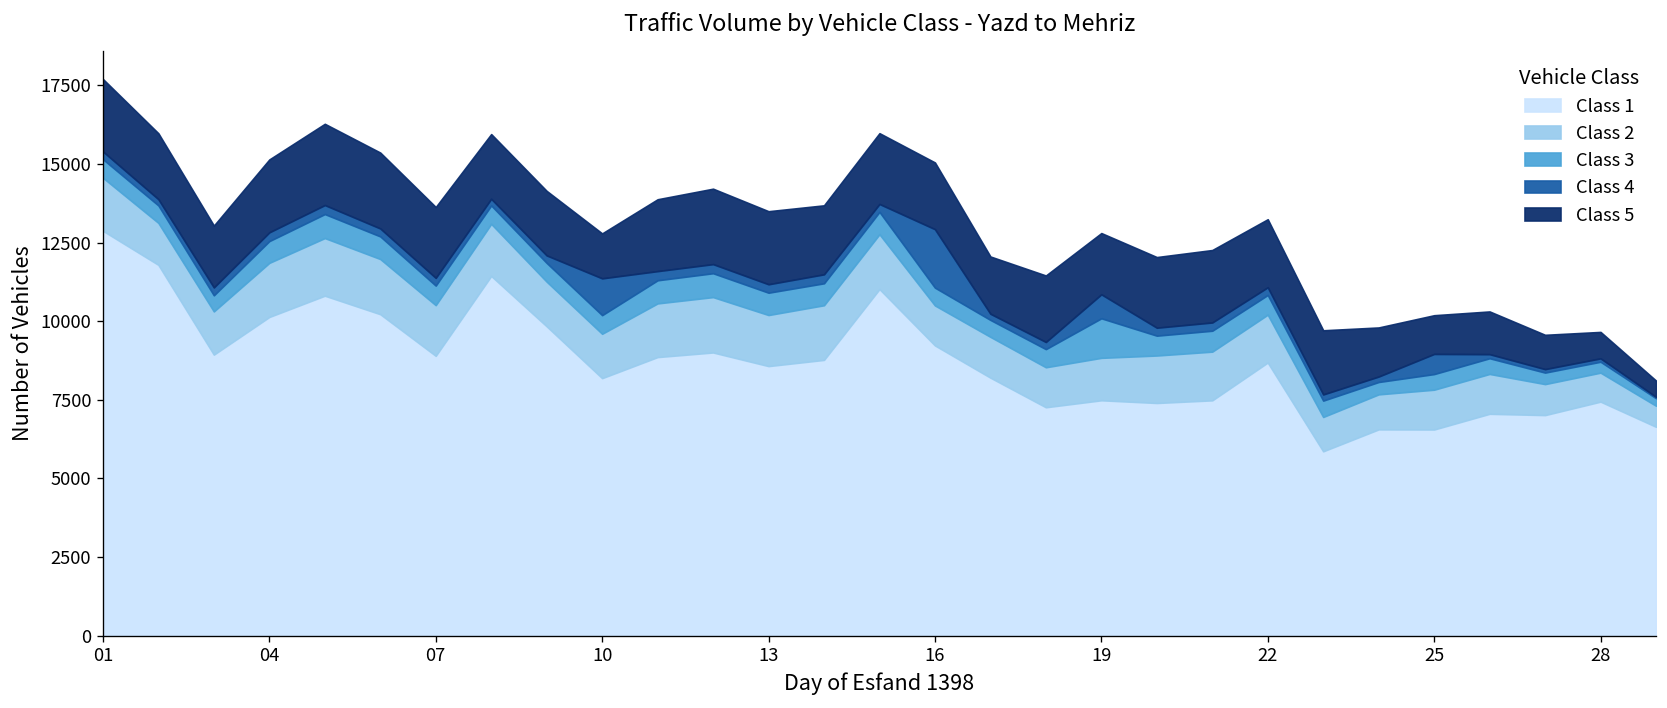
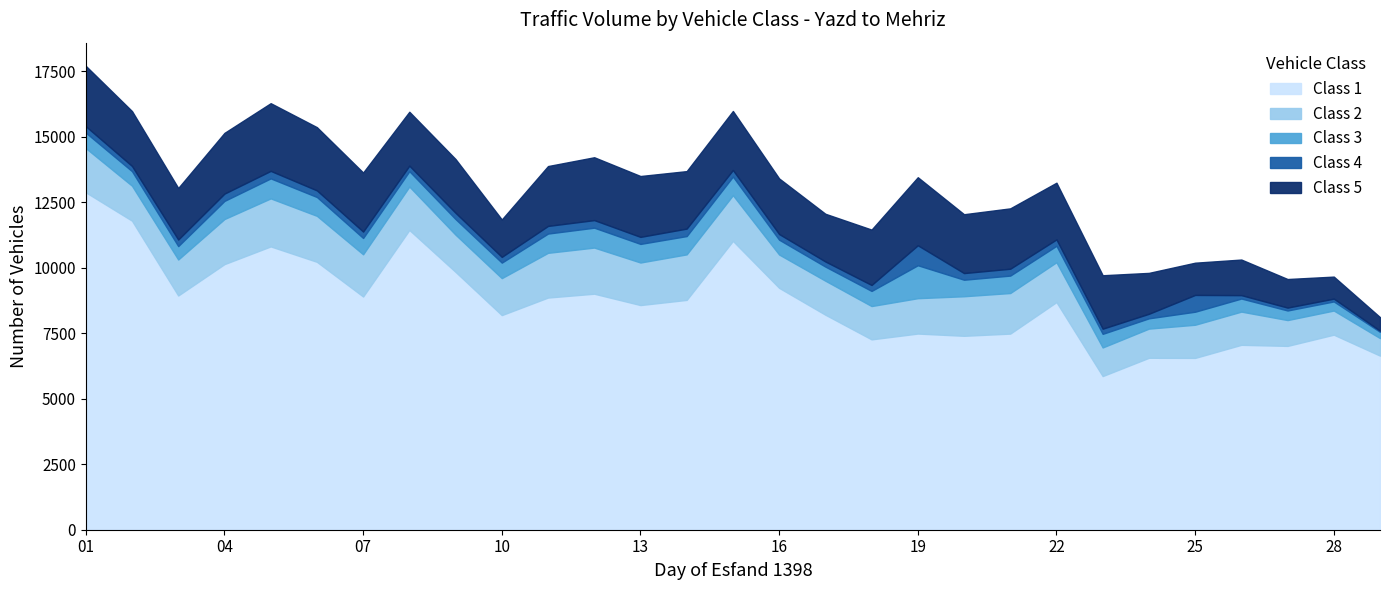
Class 4, 10: 1200 -> 200
Class 4, 16: 1900 -> 200
Class 5, 19: 1900 -> 2600
